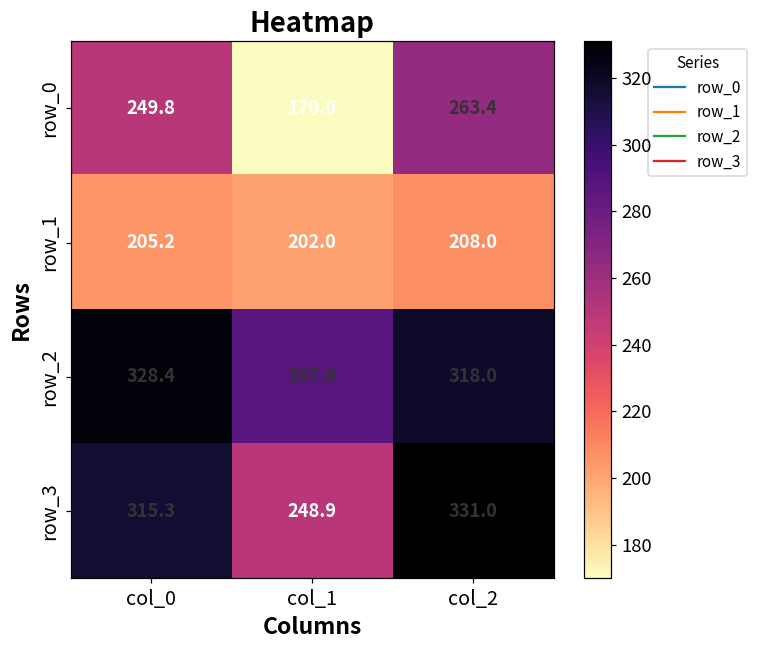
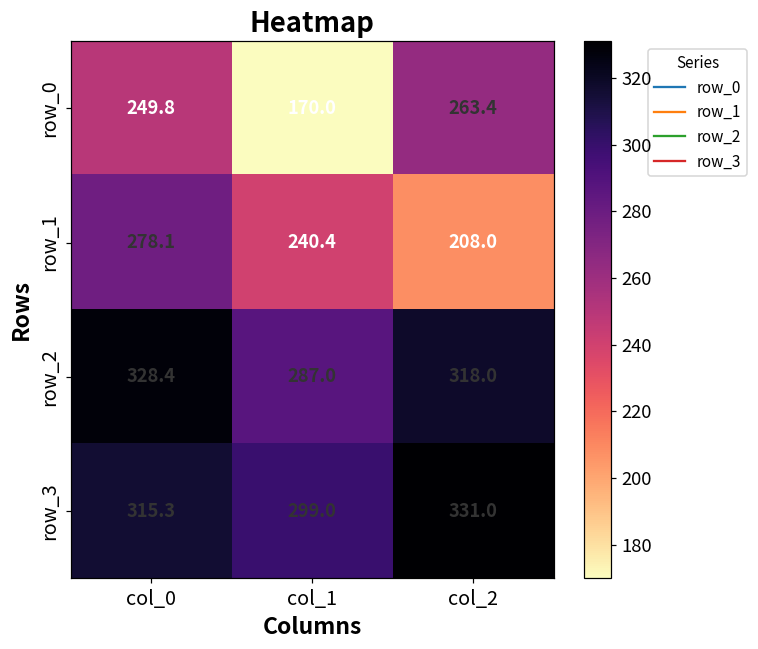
row_1, col_0: 205.2 -> 278.1
row_1, col_1: 202.0 -> 240.4
row_3, col_1: 248.9 -> 299.0
